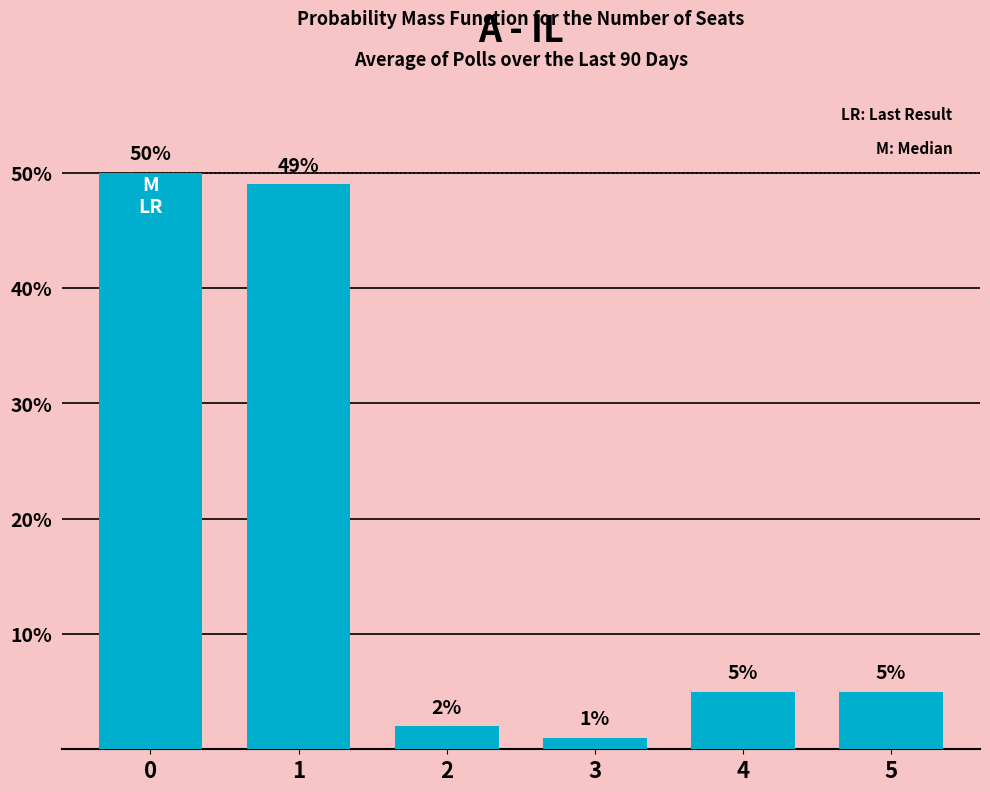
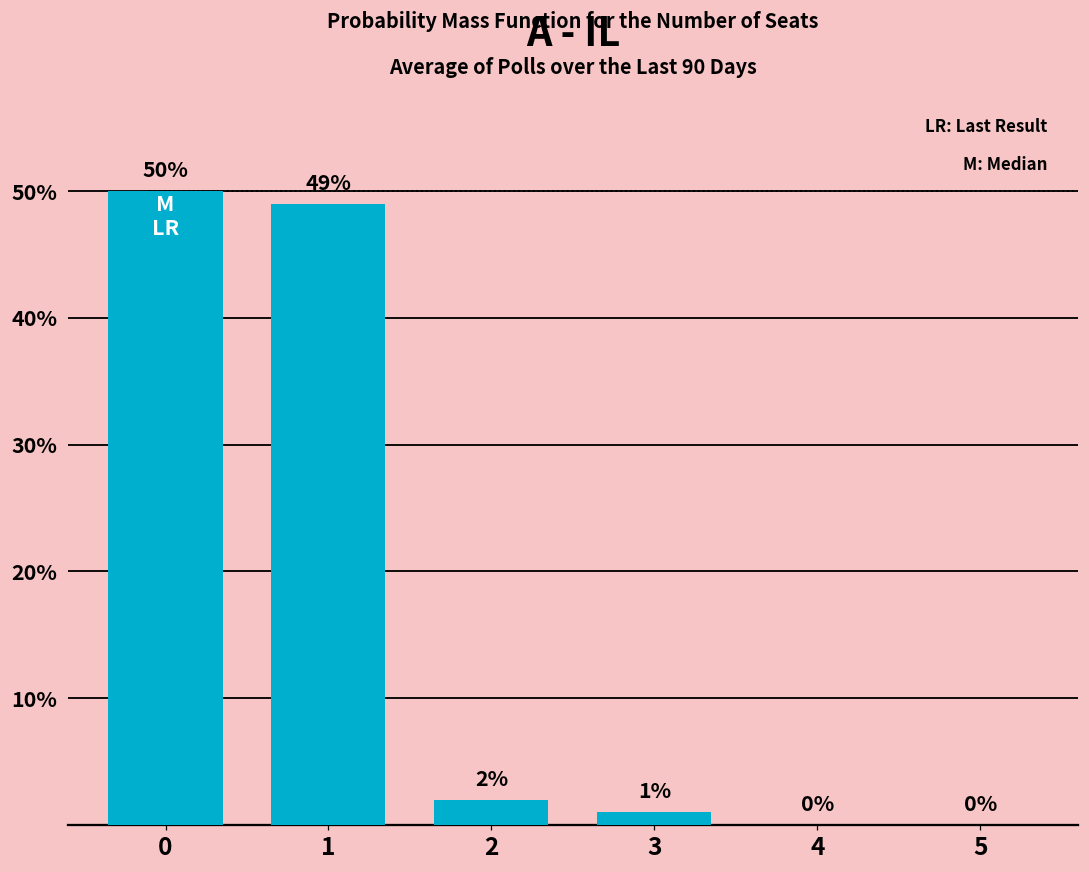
4: 5% -> 0%
5: 5% -> 0%
